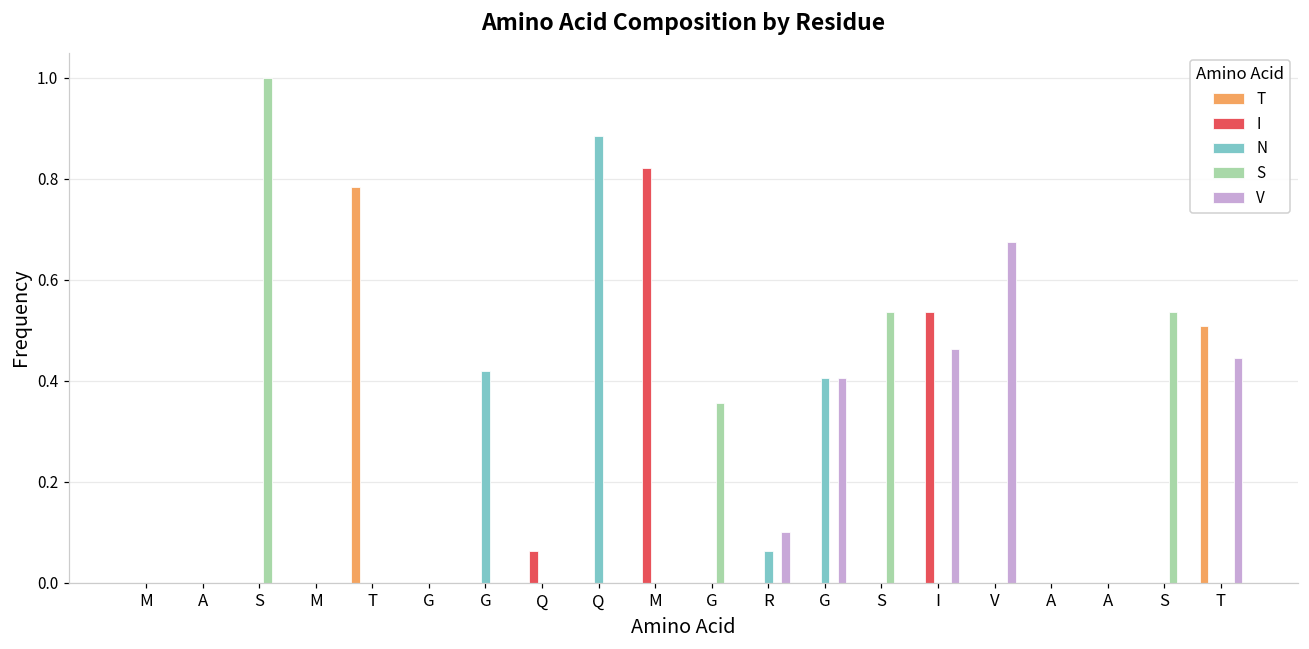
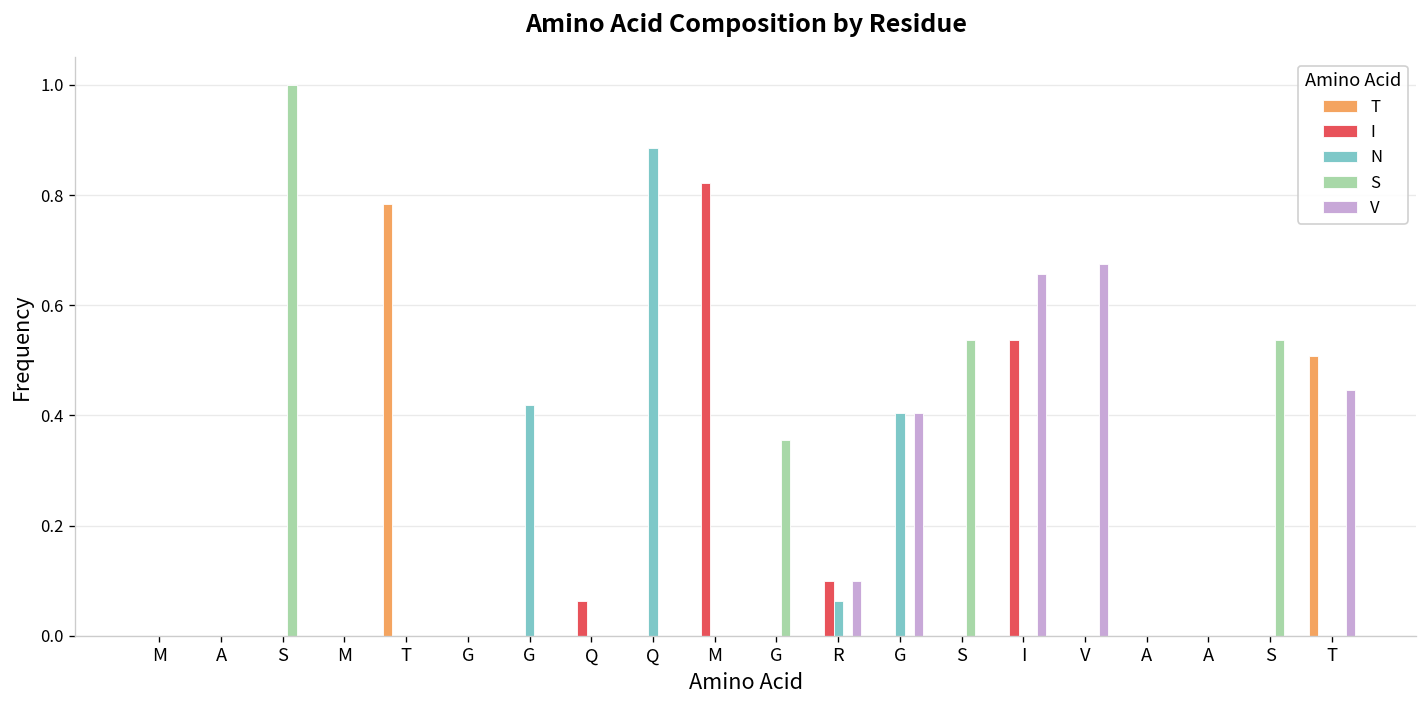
I, R: 0.0 -> 0.1
V, I: 0.46 -> 0.66
